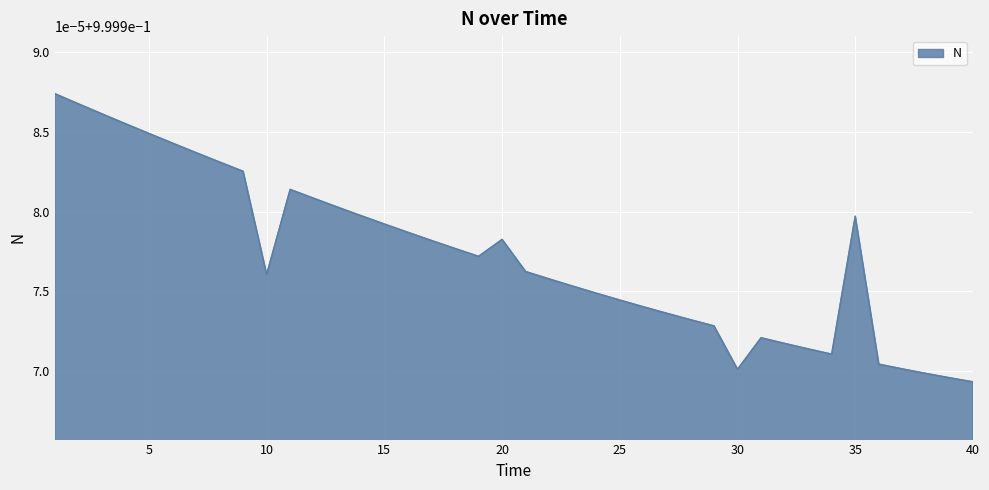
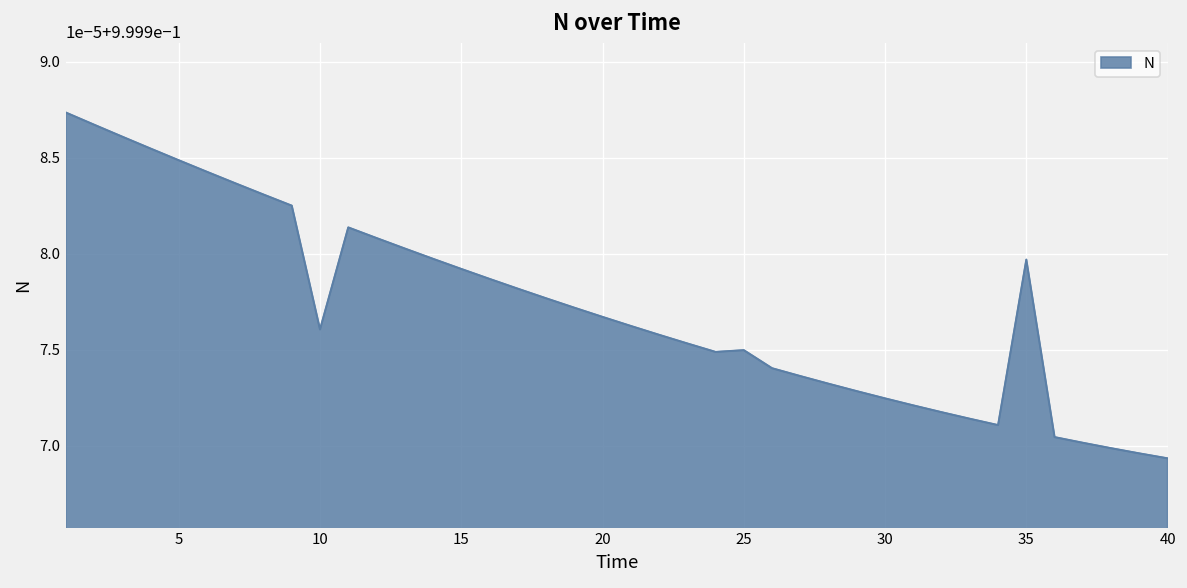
20: 0.9999783 -> 0.9999767
25: 0.9999745 -> 0.9999750
30: 0.9999701 -> 0.9999725
